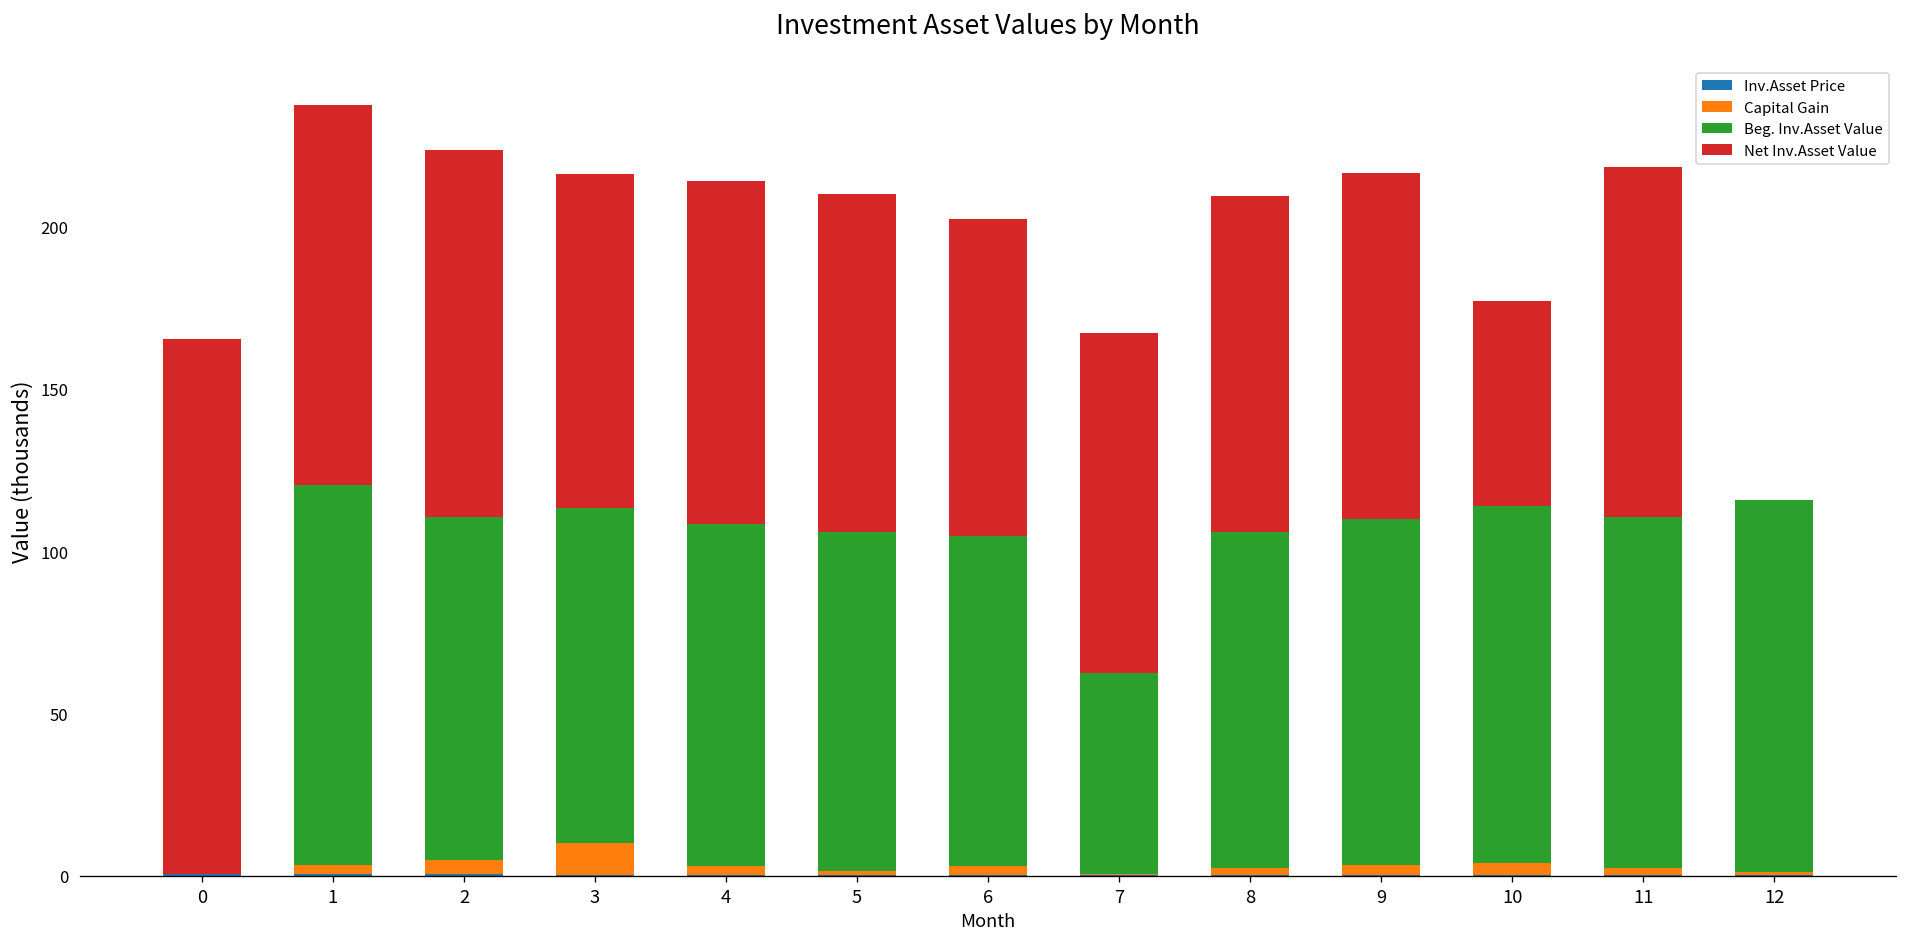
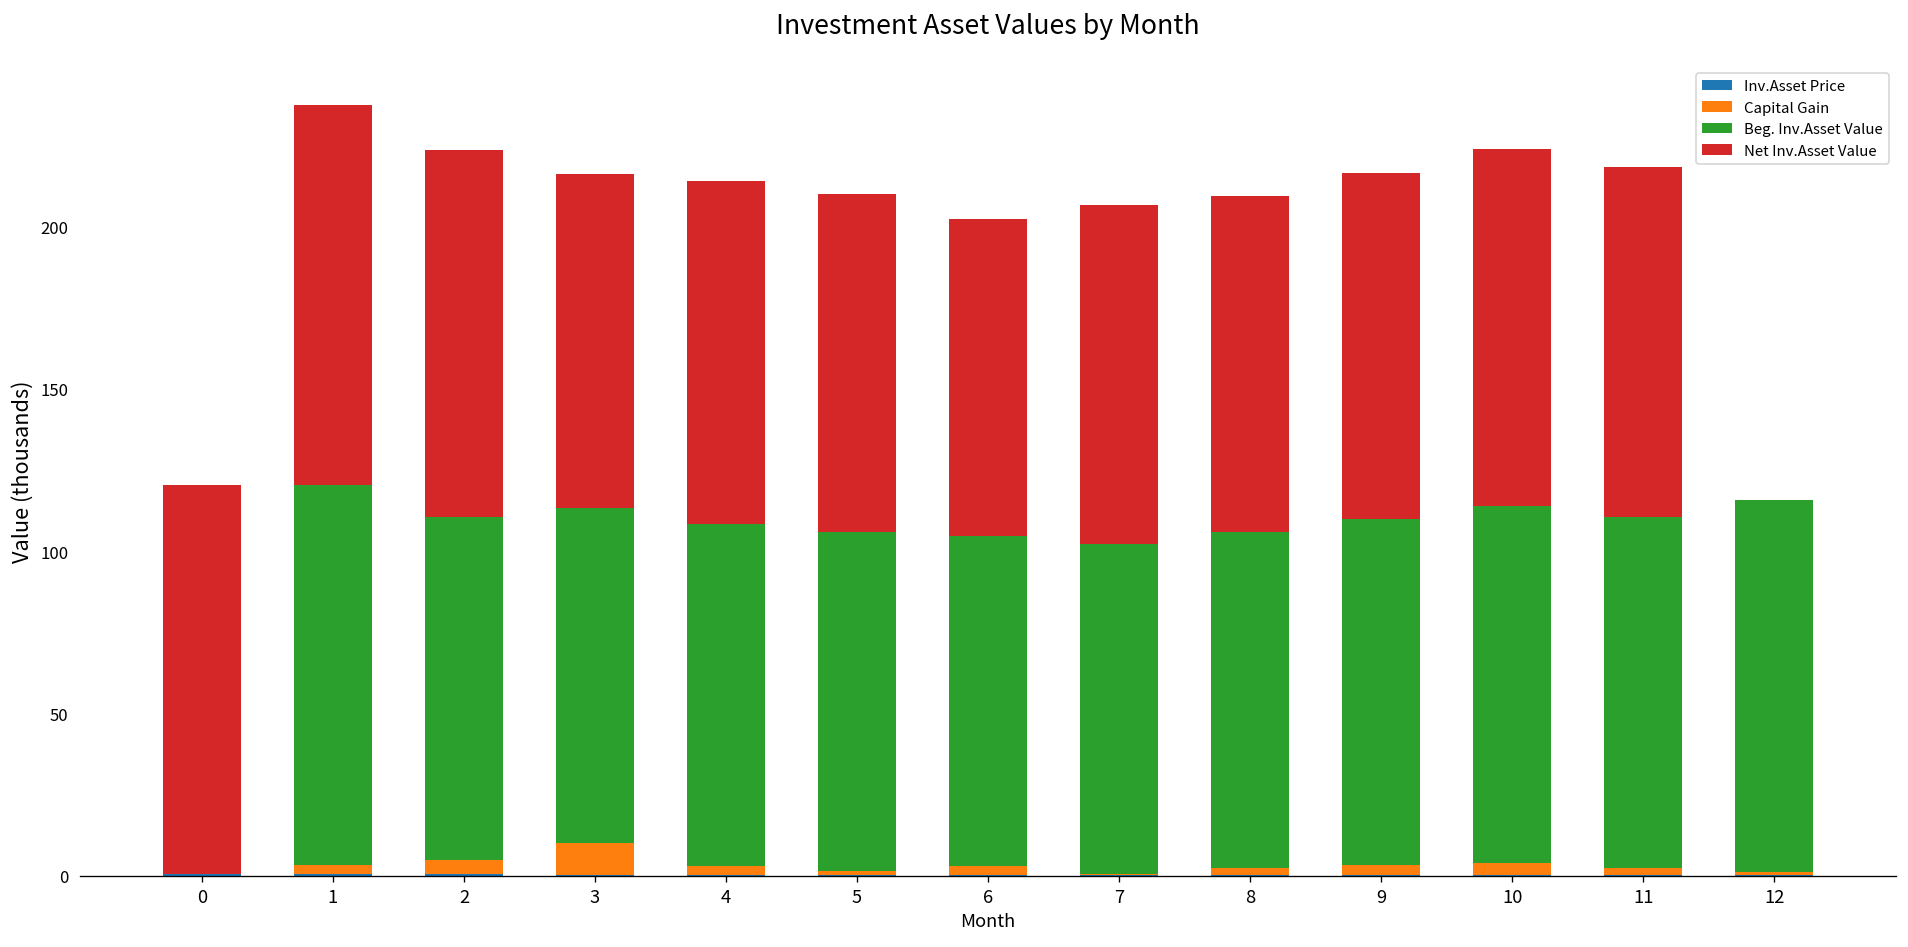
Net Inv.Asset Value, 0: 165 -> 120
Beg. Inv.Asset Value, 7: 62 -> 102
Net Inv.Asset Value, 10: 63 -> 110
